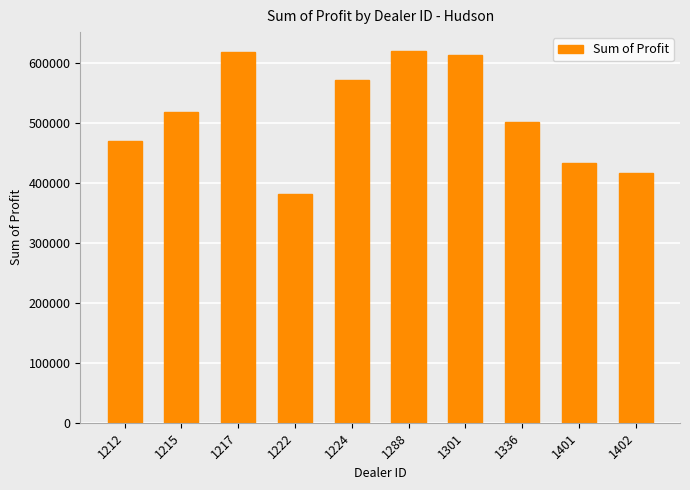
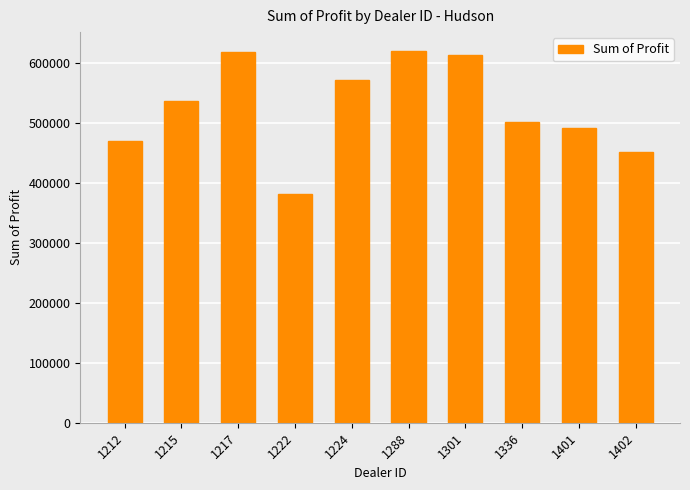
1215: 520000 -> 540000
1401: 430000 -> 490000
1402: 420000 -> 450000
